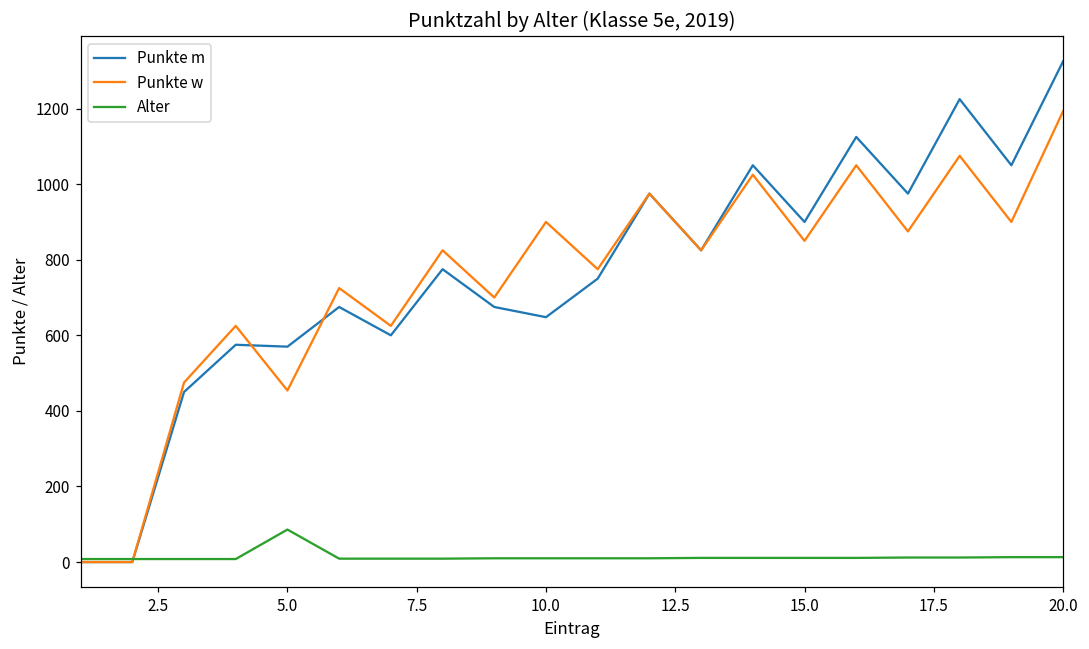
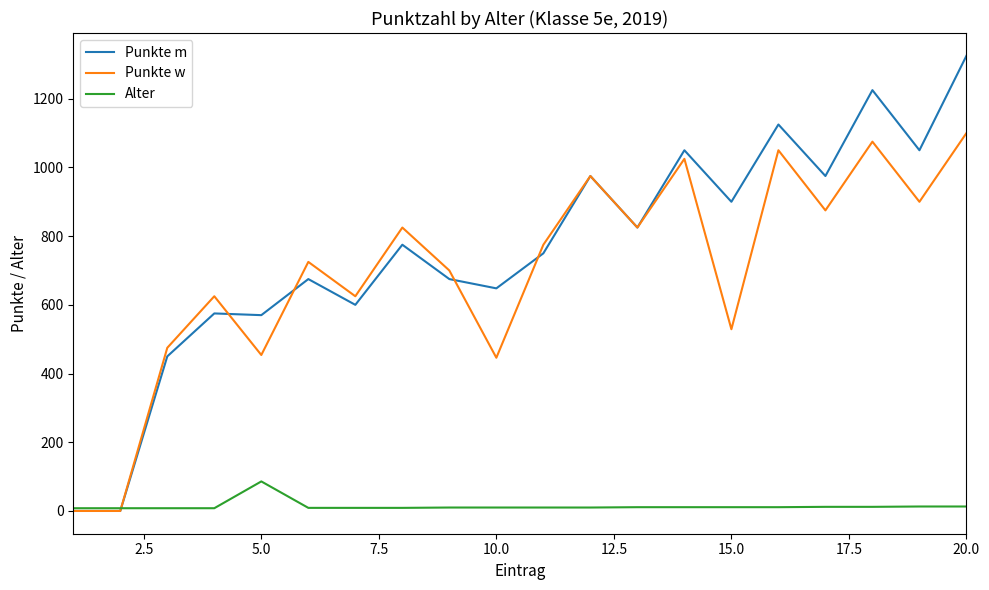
Punkte w, 10.0: 900 -> 450
Punkte w, 15.0: 850 -> 530
Punkte w, 20.0: 1190 -> 1100
